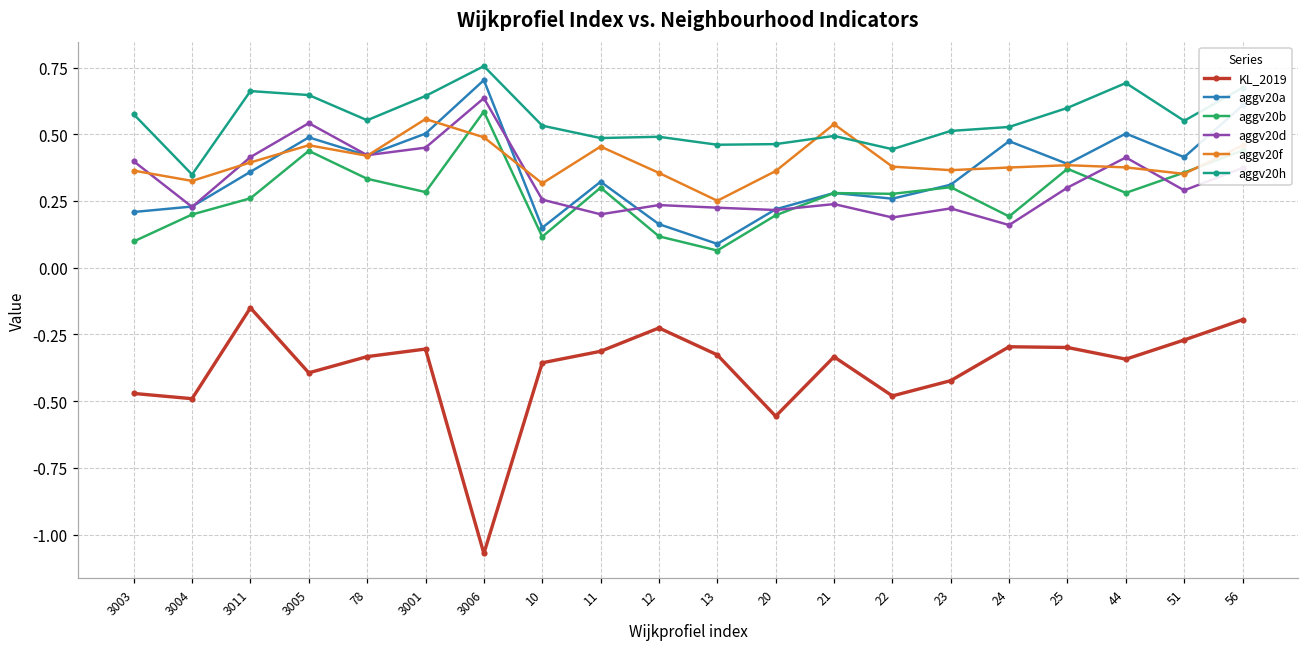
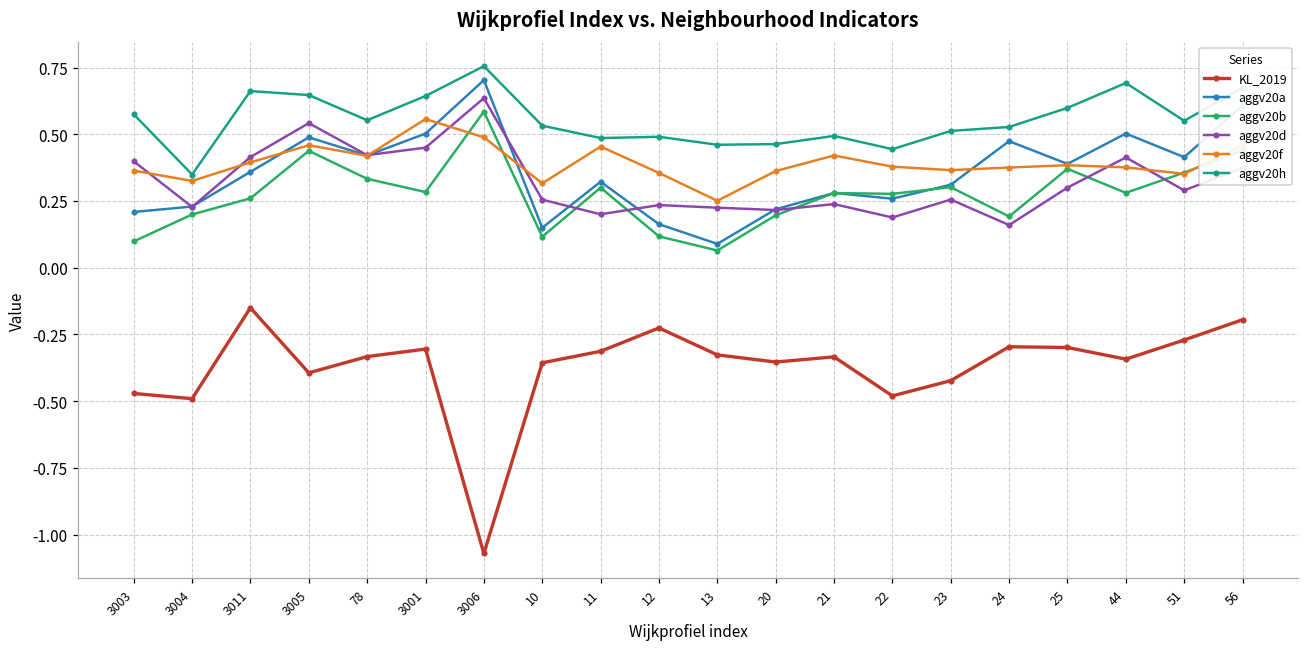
KL_2019, 20: -0.56 -> -0.35
aggv20f, 21: 0.54 -> 0.42
aggv20d, 23: 0.22 -> 0.26
